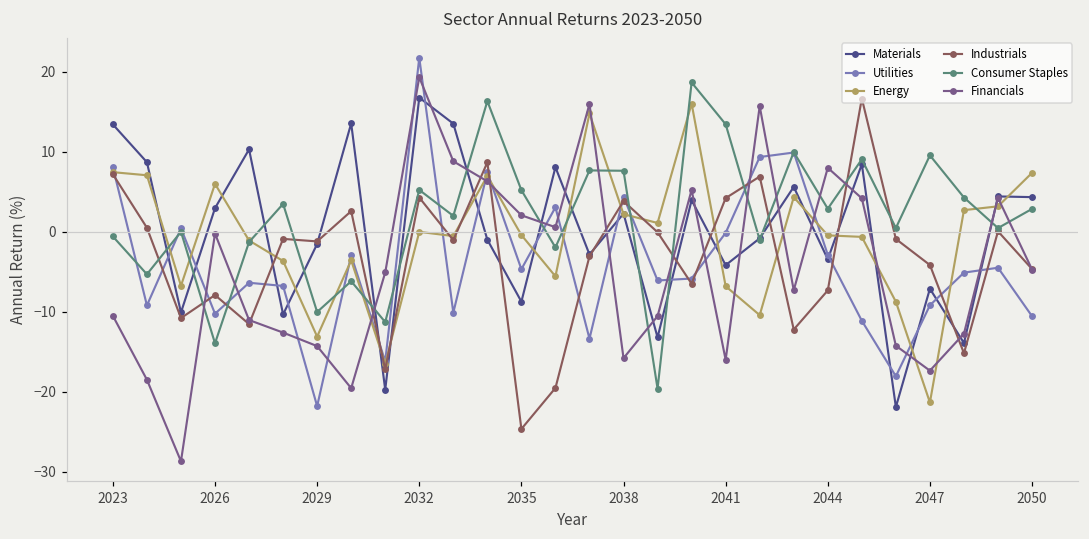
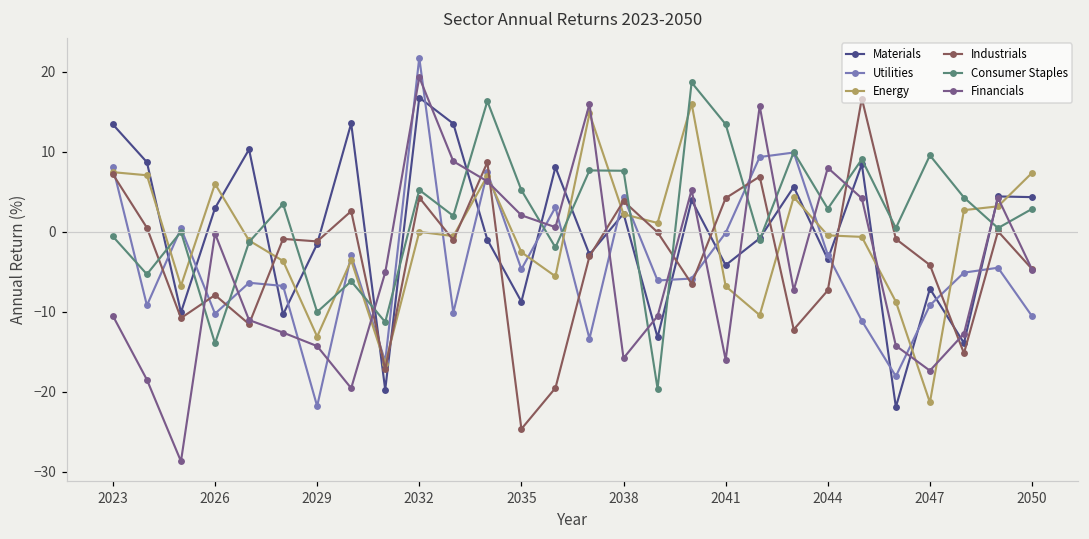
Energy, 2035: 0 -> -3
